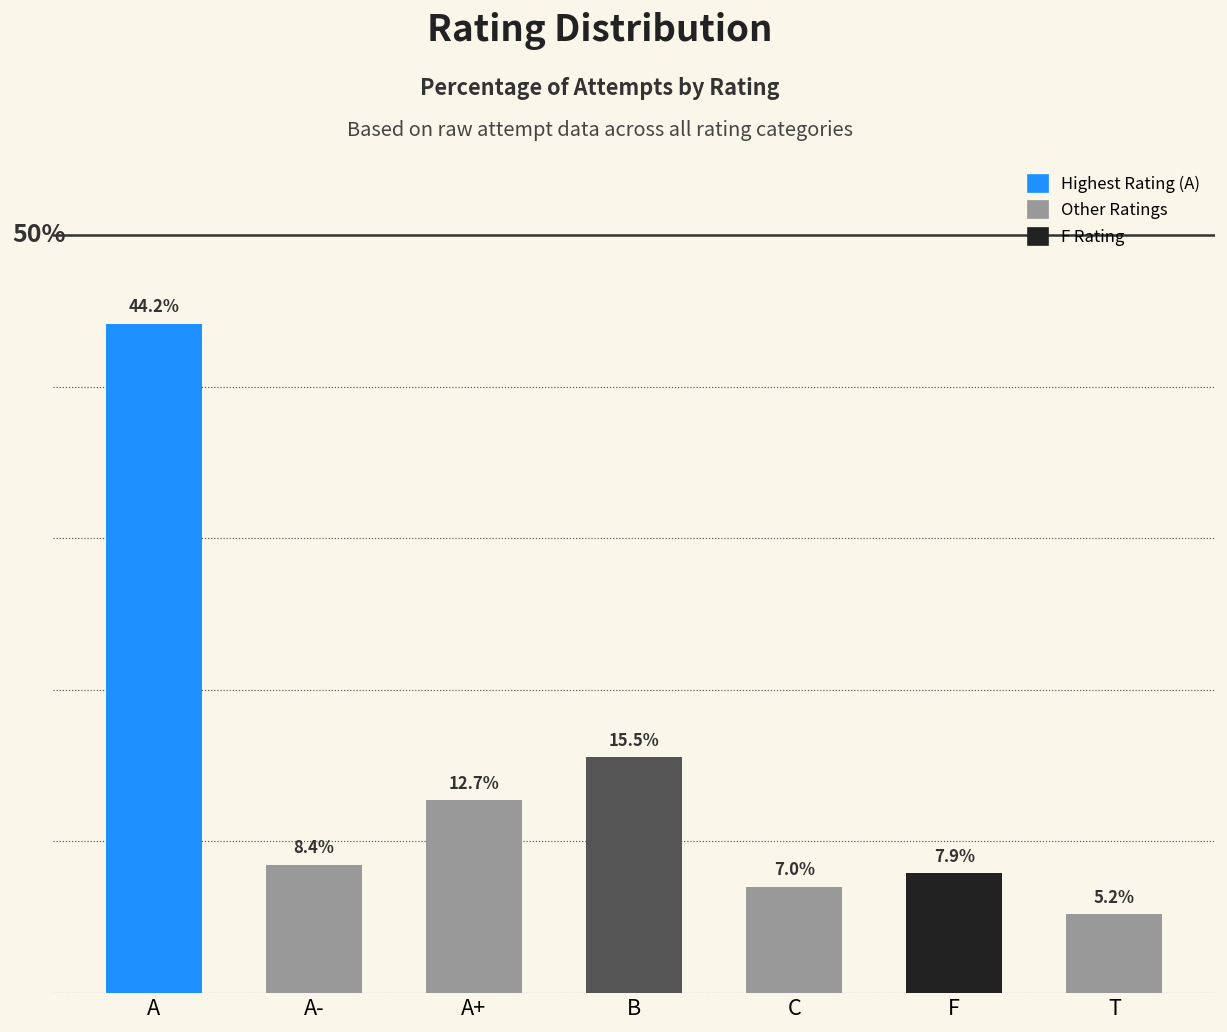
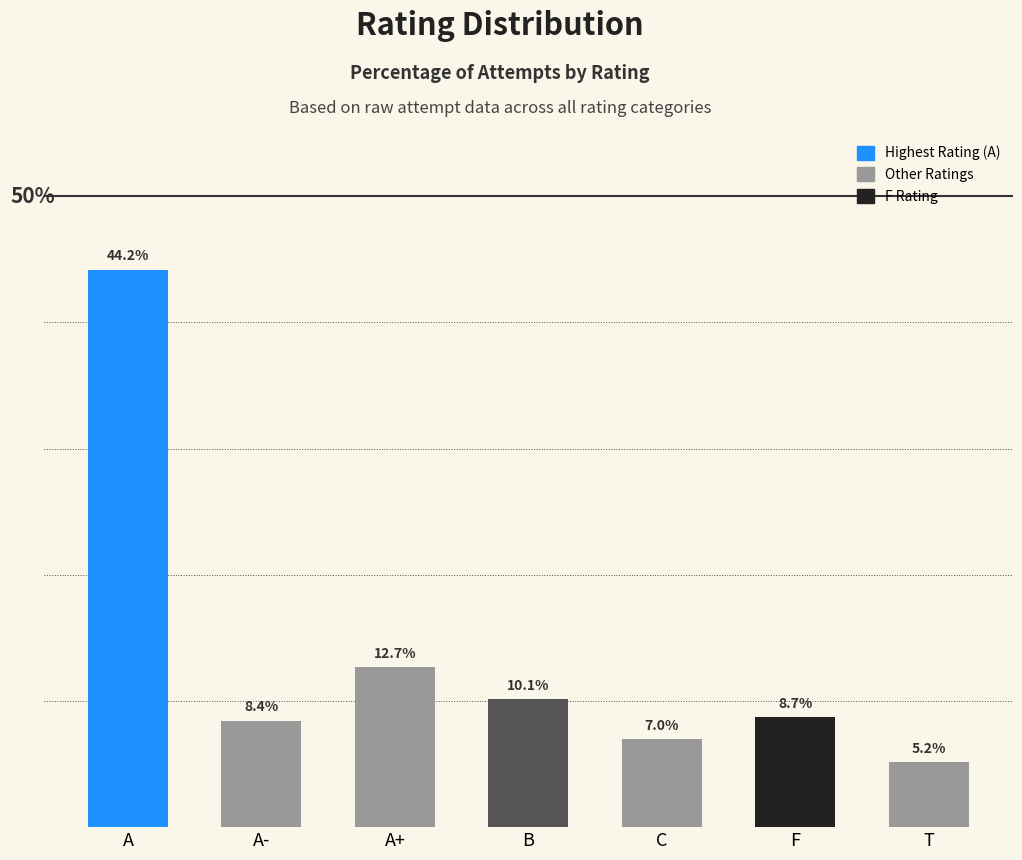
B: 15.5% -> 10.1%
F: 7.9% -> 8.7%
